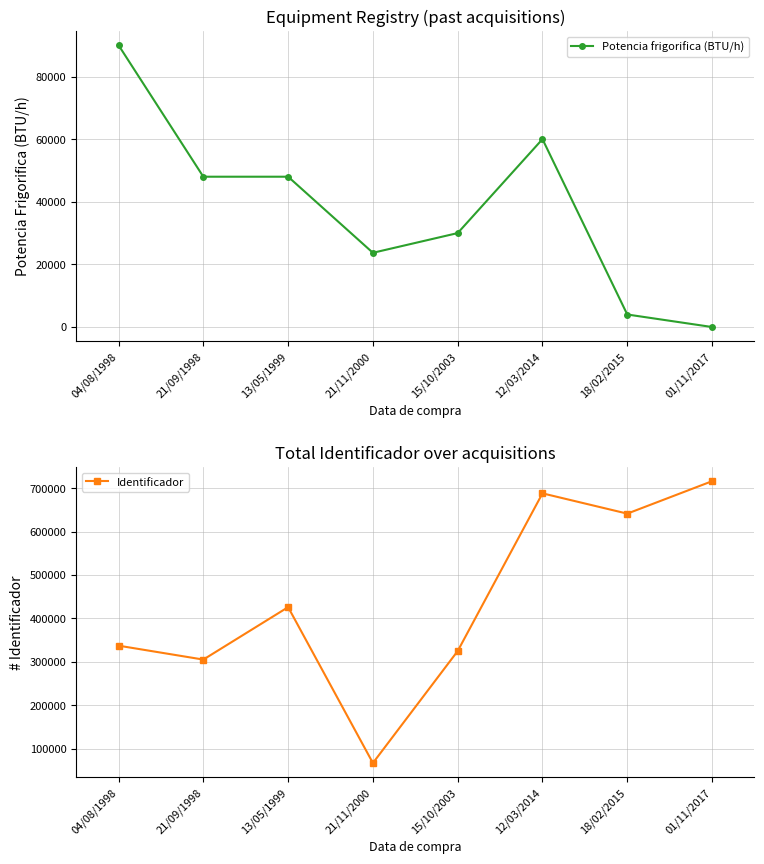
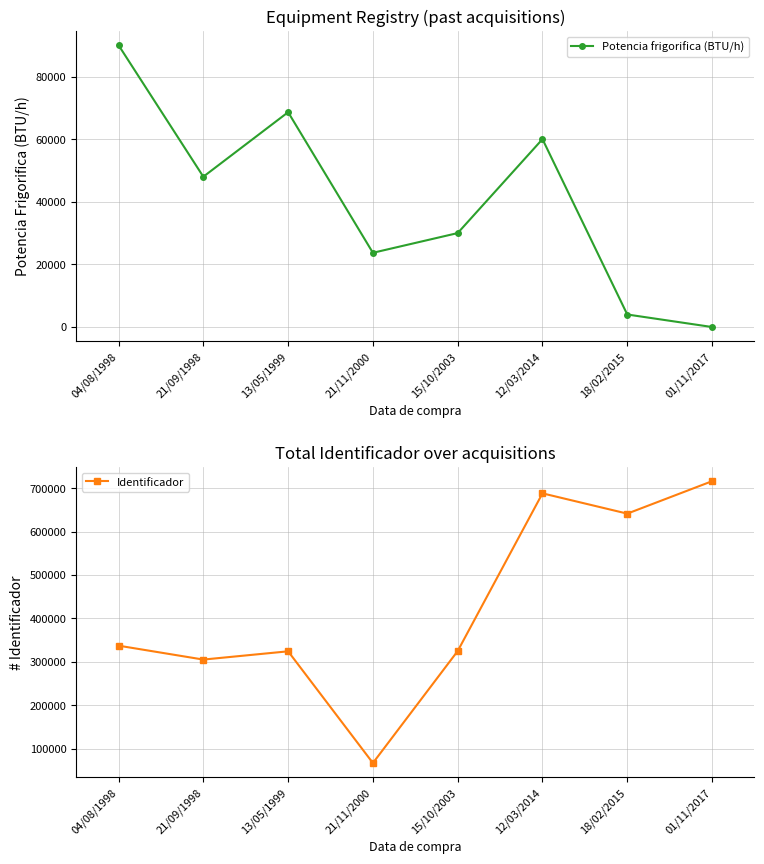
Equipment Registry (past acquisitions), 13/05/1999: 48000 -> 69000
Total Identificador over acquisitions, 13/05/1999: 430000 -> 320000
